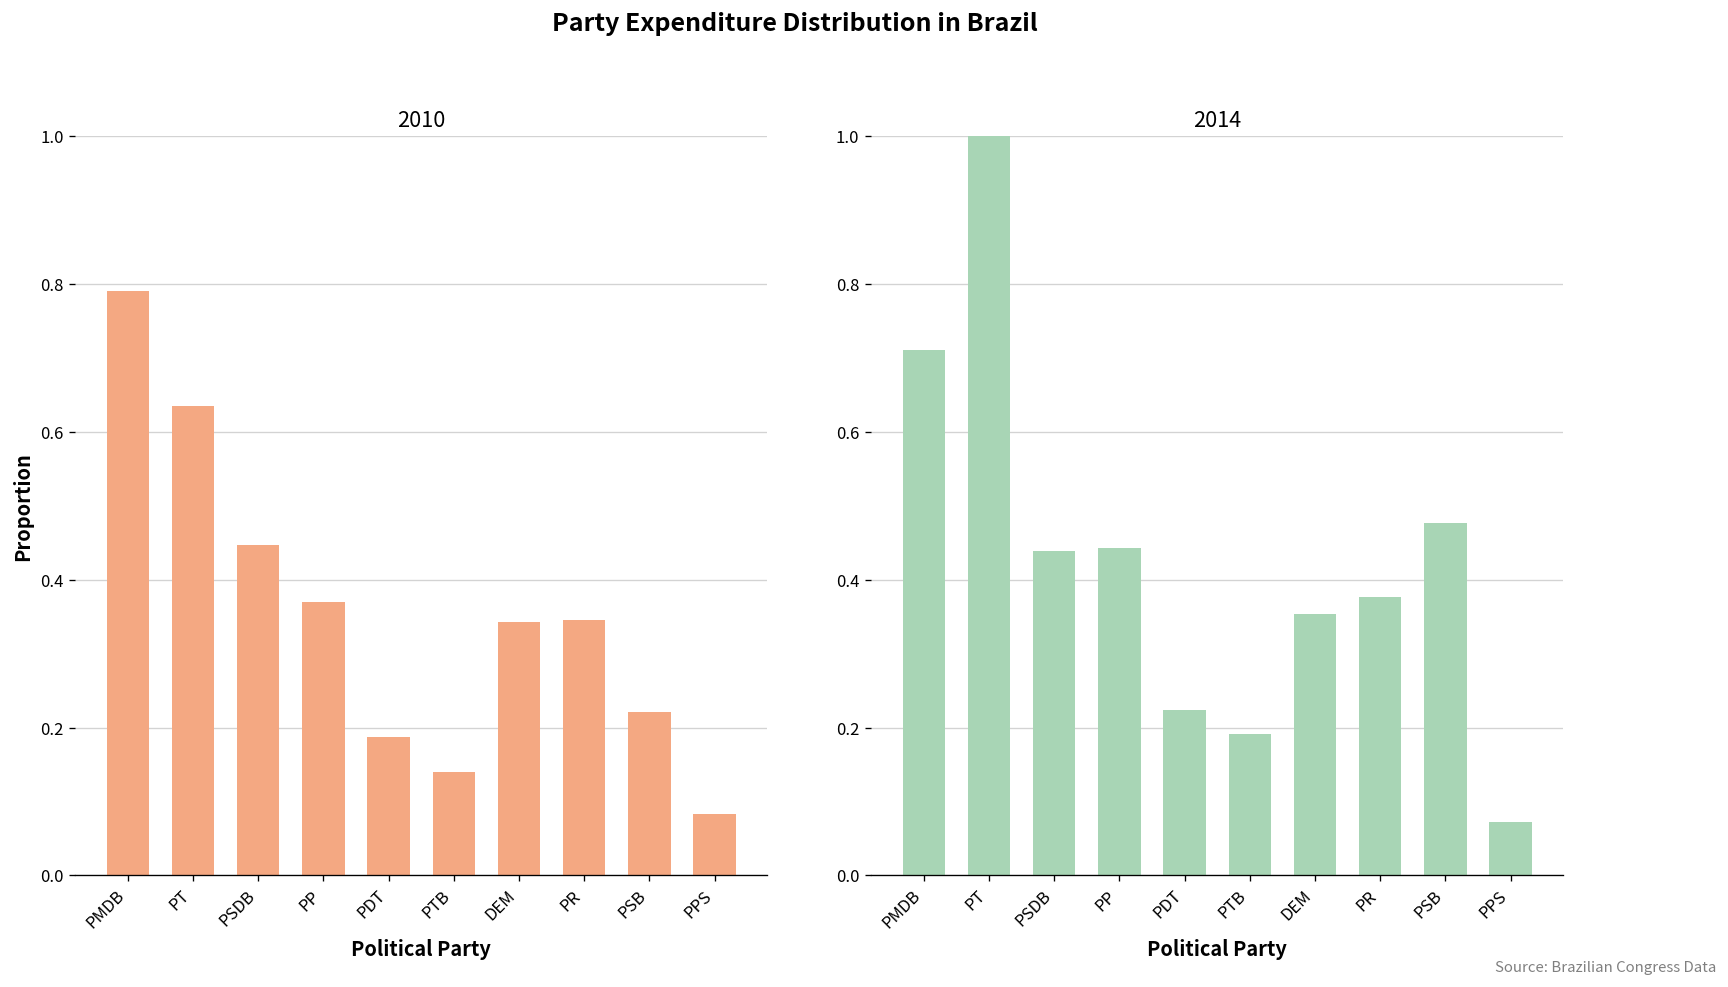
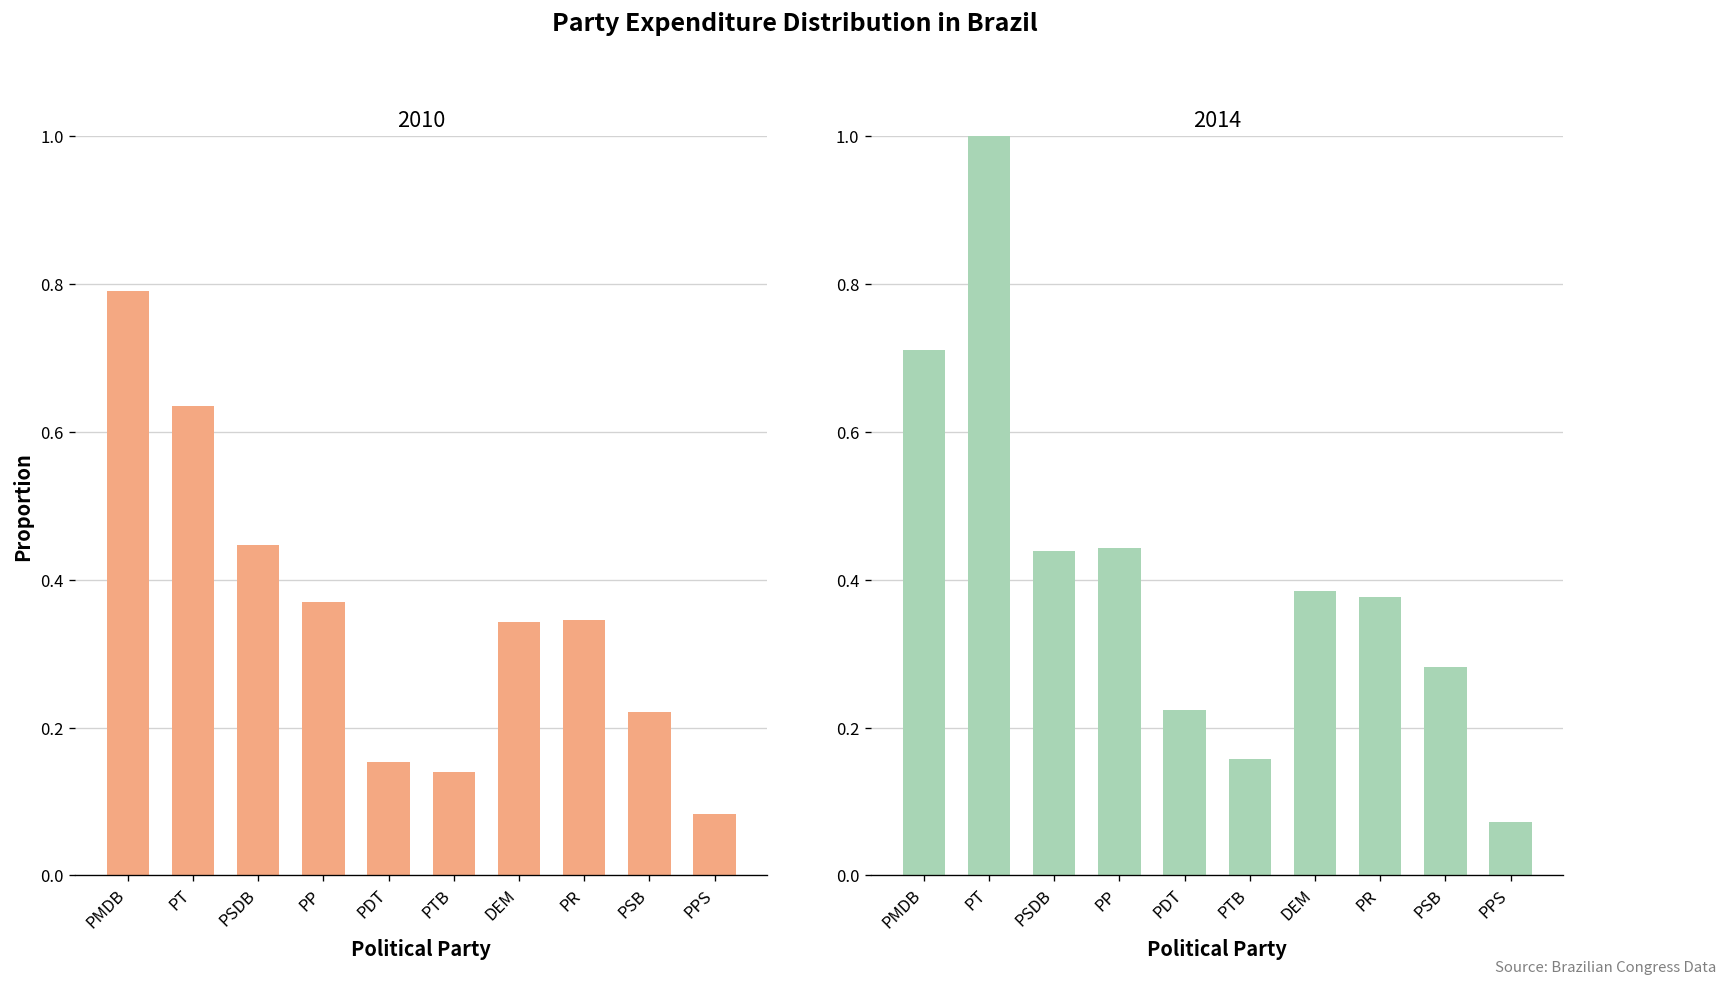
2010, PDT: 0.19 -> 0.15
2014, PTB: 0.19 -> 0.16
2014, DEM: 0.35 -> 0.39
2014, PSB: 0.48 -> 0.28
